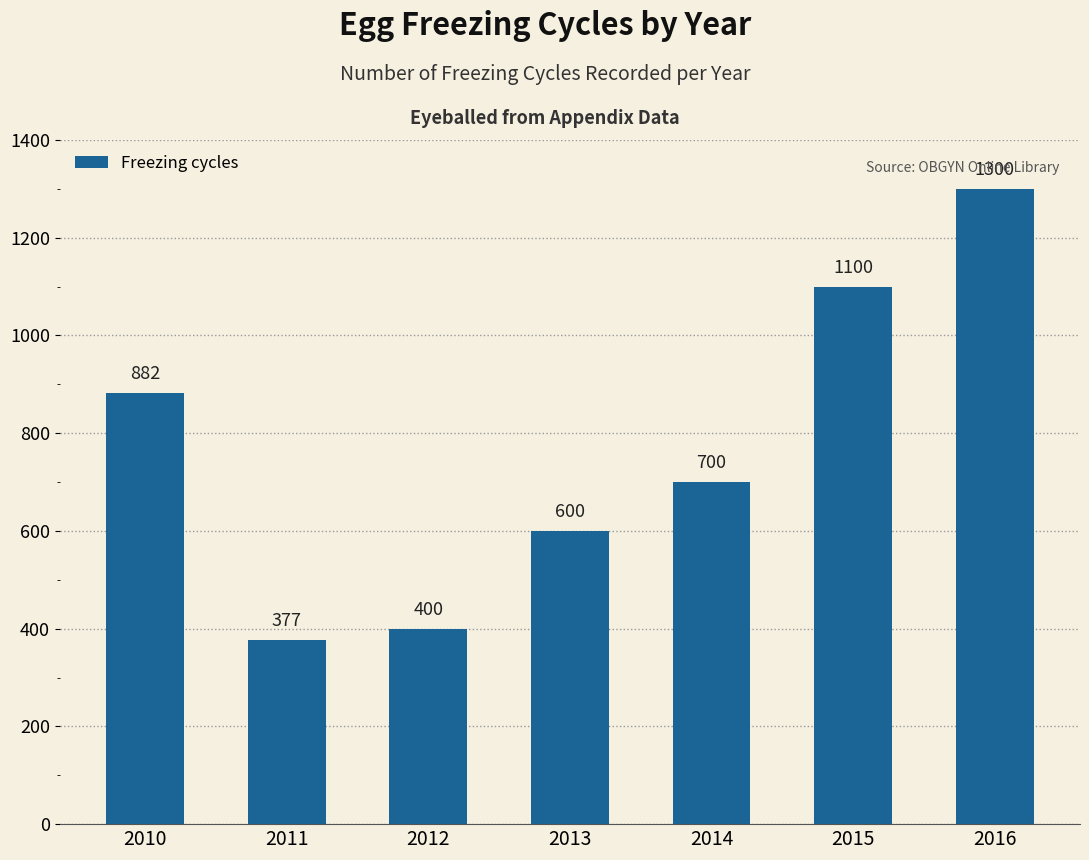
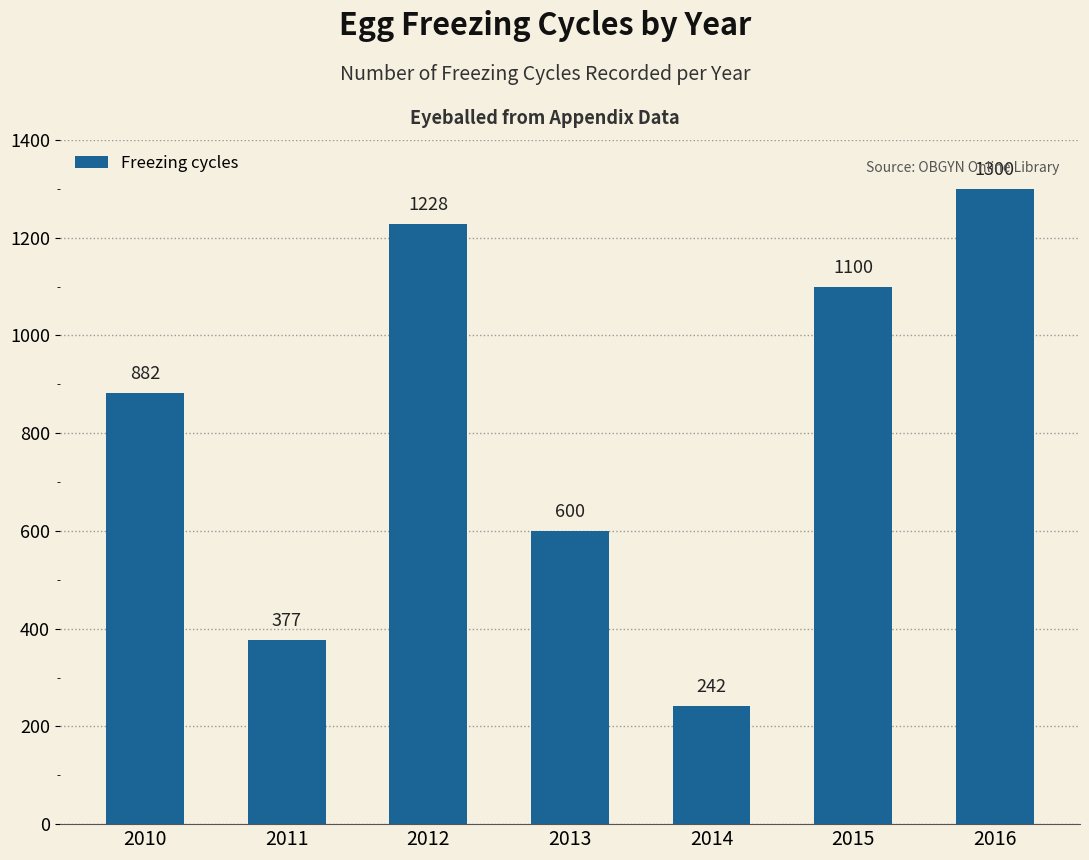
2012: 400 -> 1228
2014: 700 -> 242
